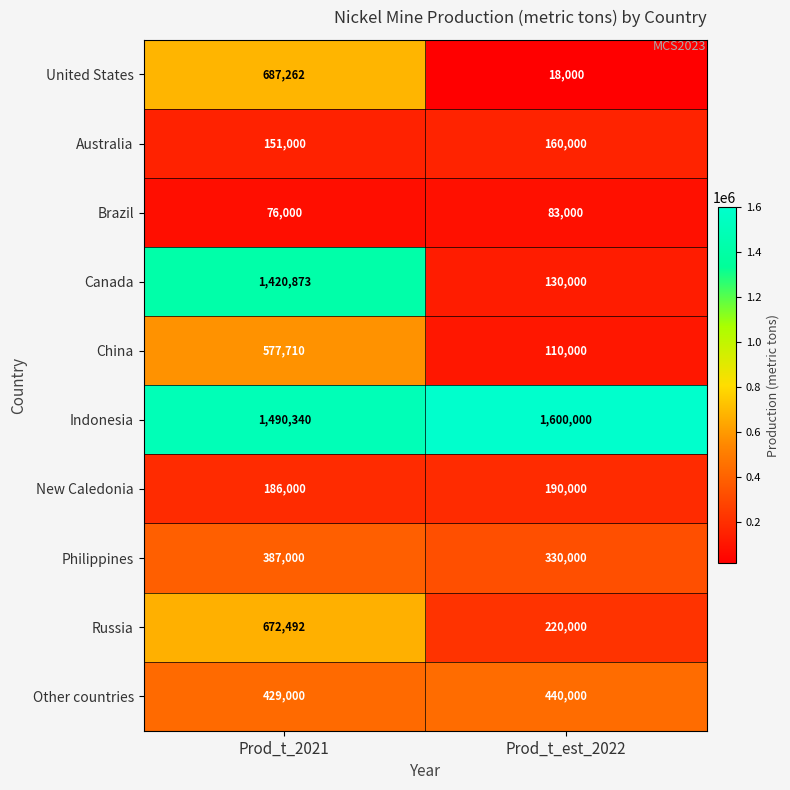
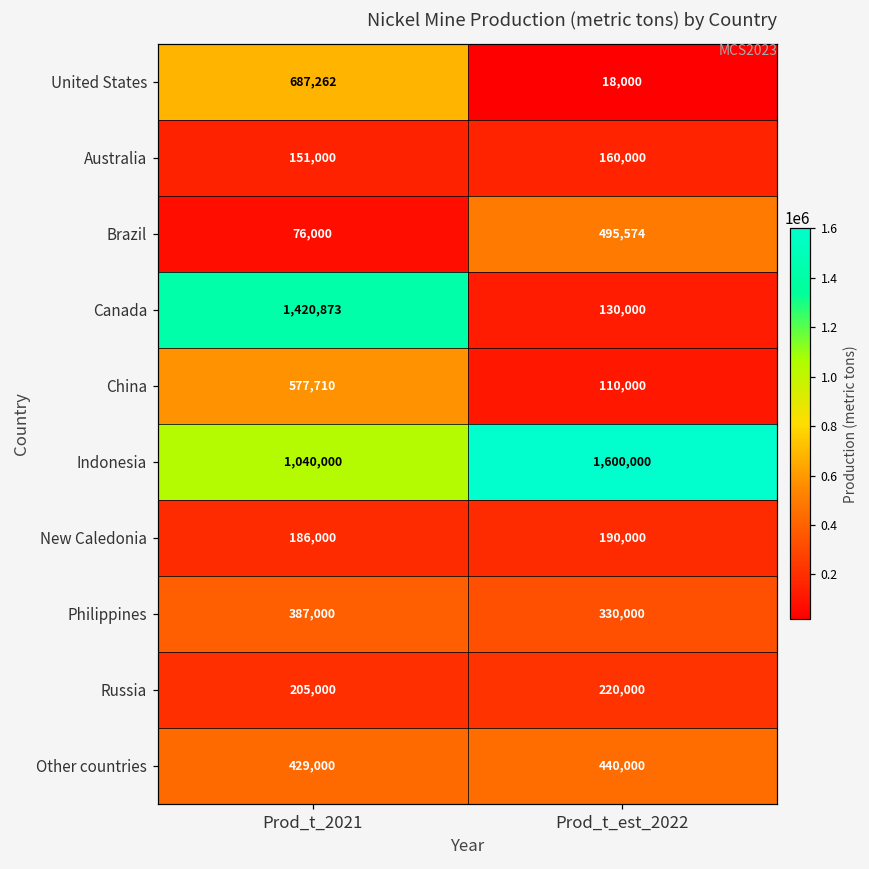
Brazil, Prod_t_est_2022: 83,000 -> 495,574
Indonesia, Prod_t_2021: 1,490,340 -> 1,040,000
Russia, Prod_t_2021: 672,492 -> 205,000
